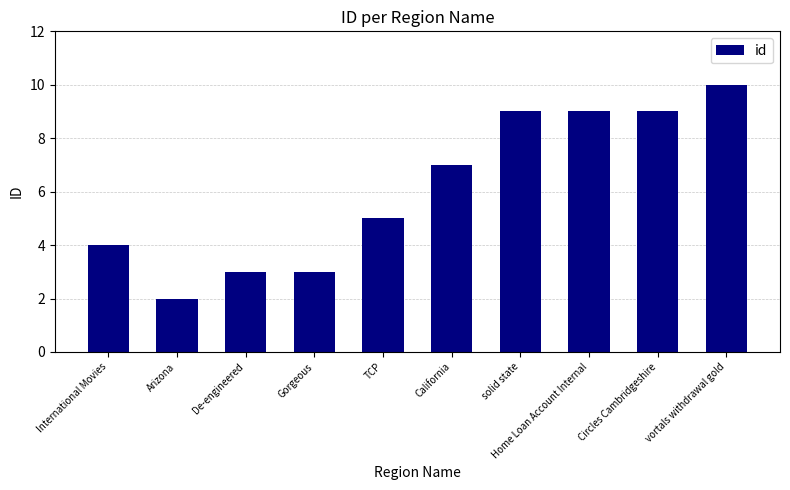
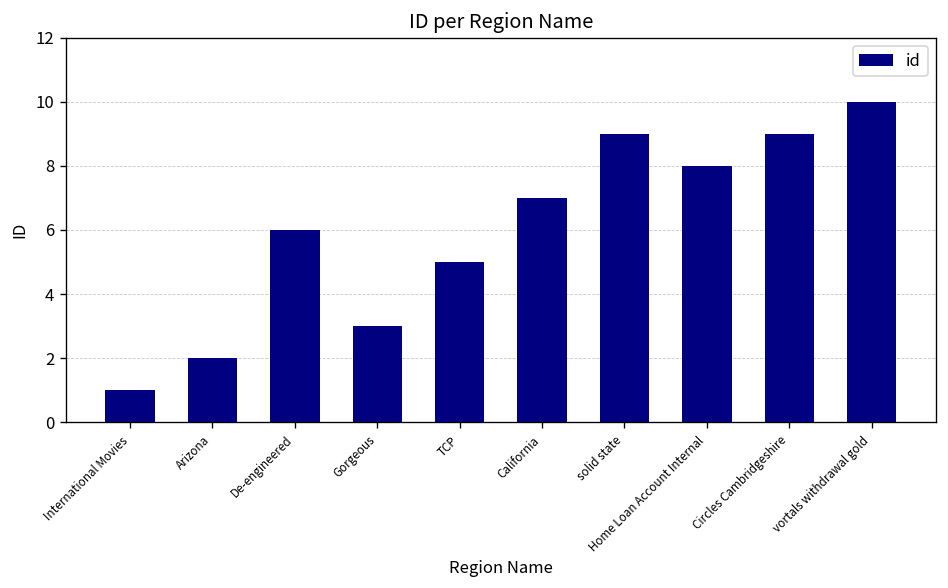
International Movies: 4 -> 1
De-engineered: 3 -> 6
Home Loan Account Internal: 9 -> 8
